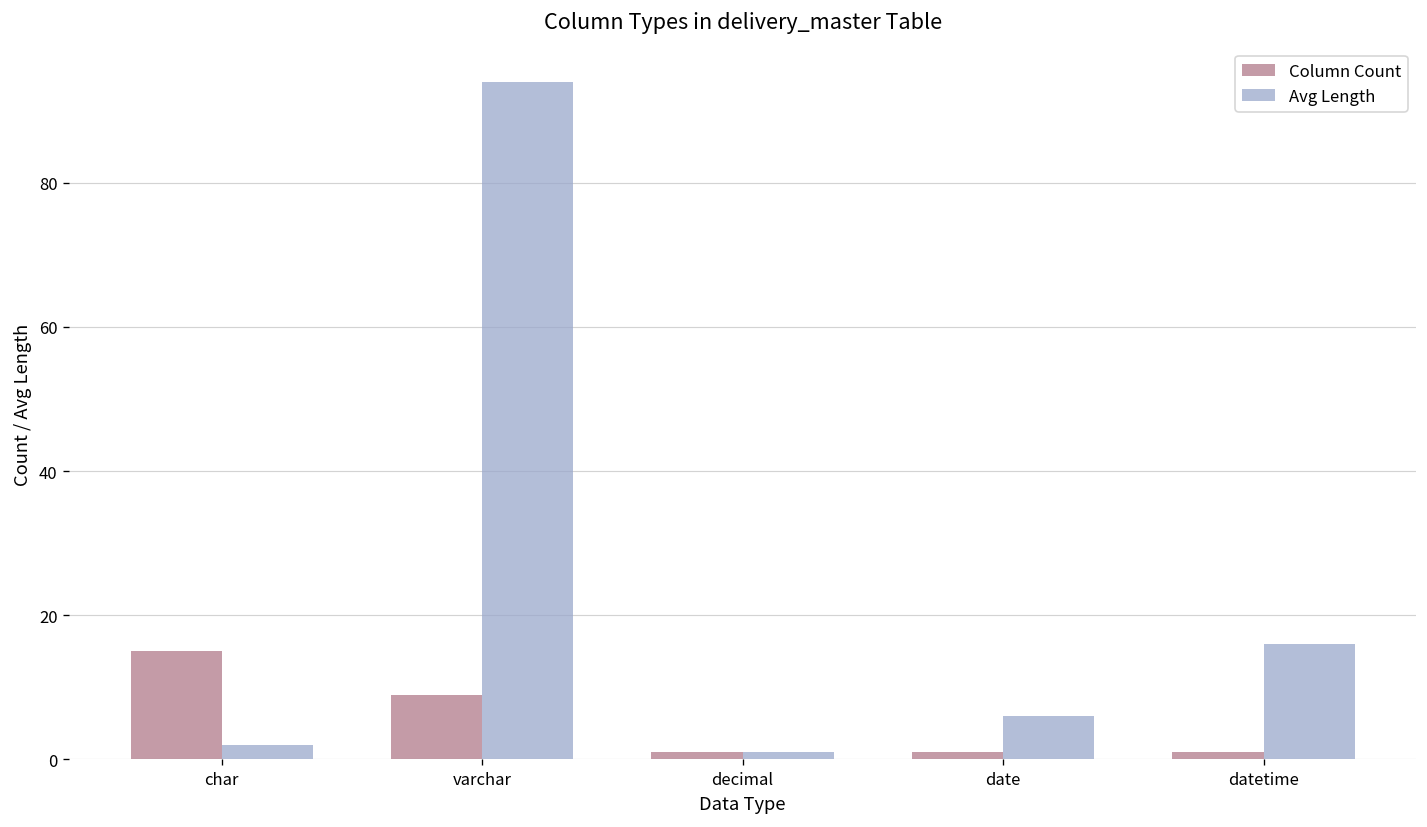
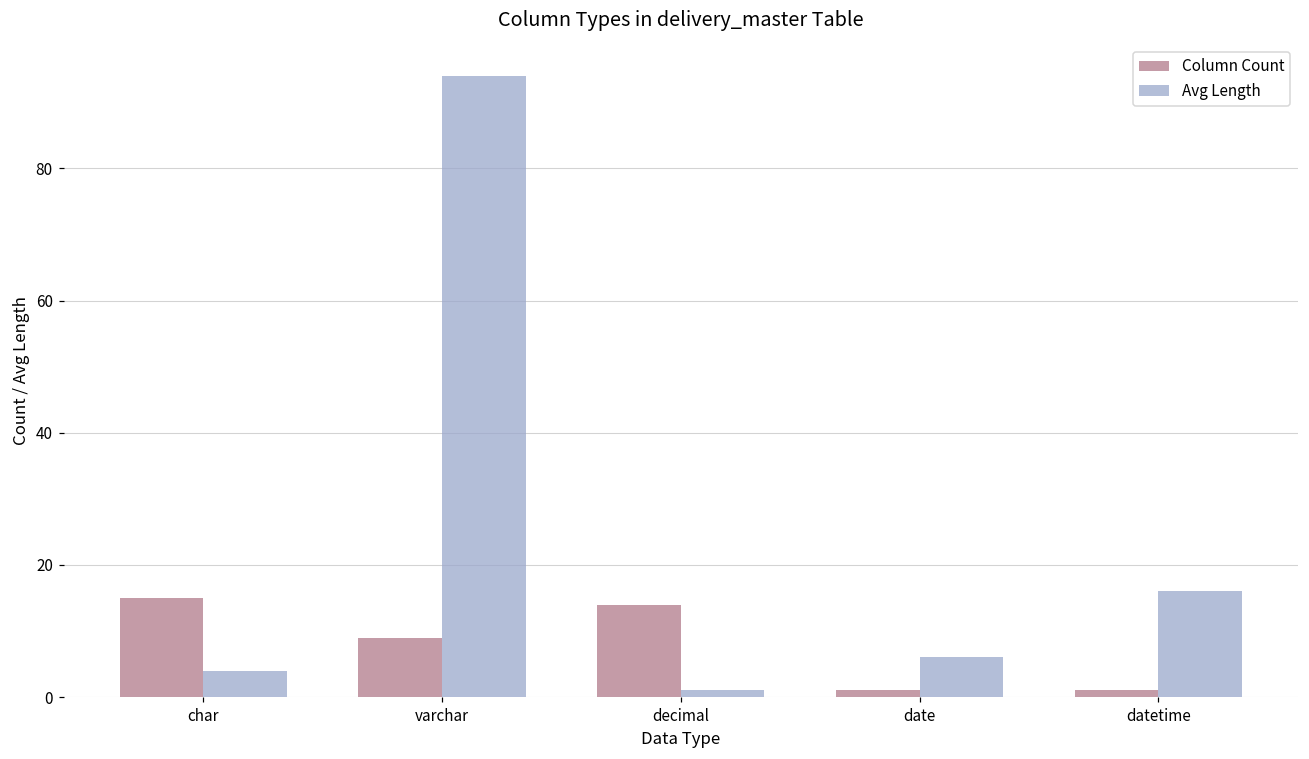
Avg Length, char: 2 -> 4
Column Count, decimal: 1 -> 14
